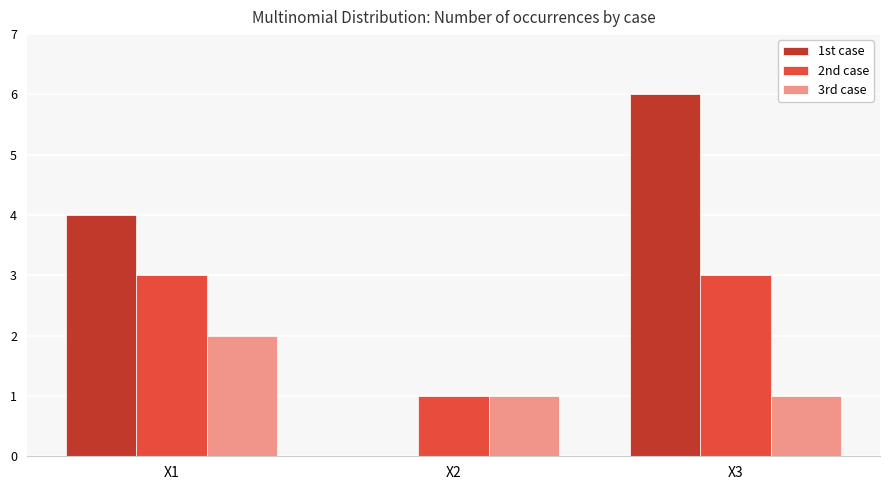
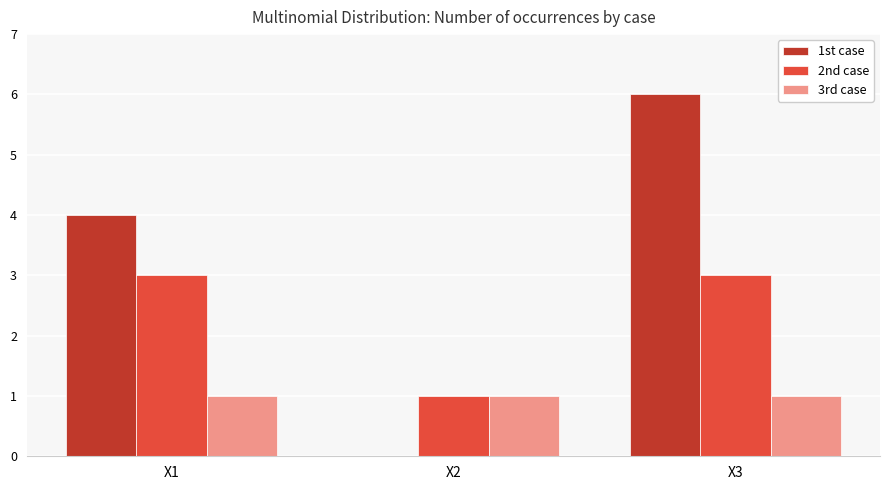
3rd case, X1: 2 -> 1
